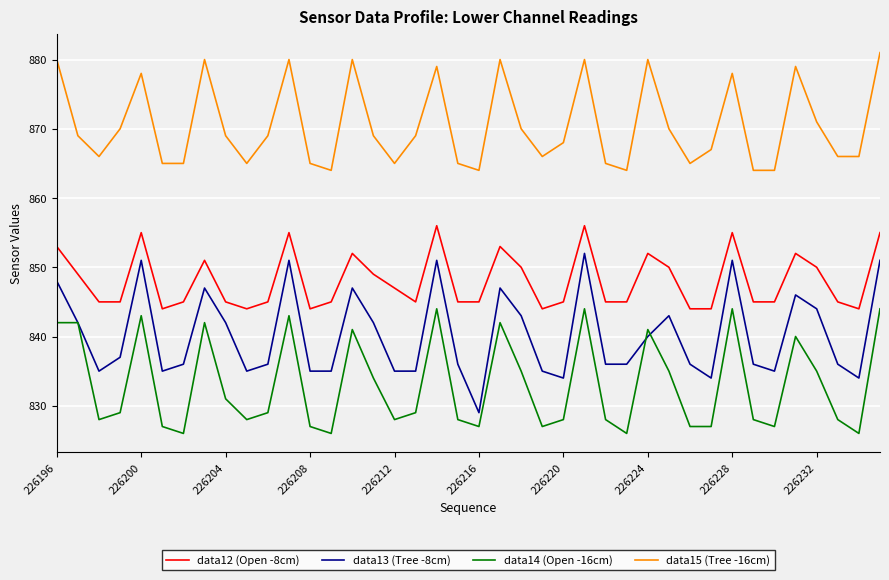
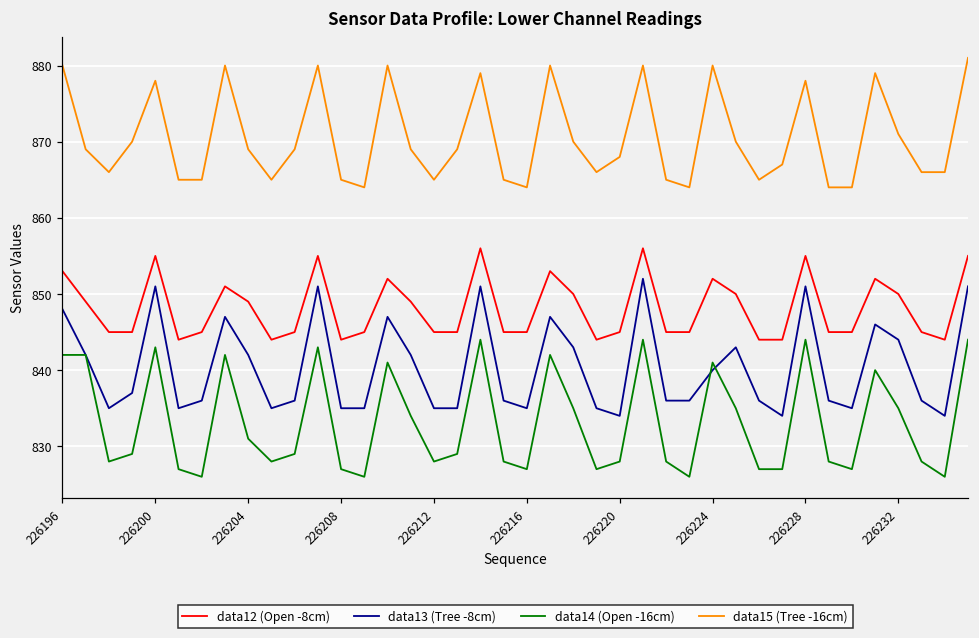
data12 (Open -8cm), 226204: 845 -> 849
data12 (Open -8cm), 226212: 847 -> 845
data13 (Tree -8cm), 226216: 829 -> 835
